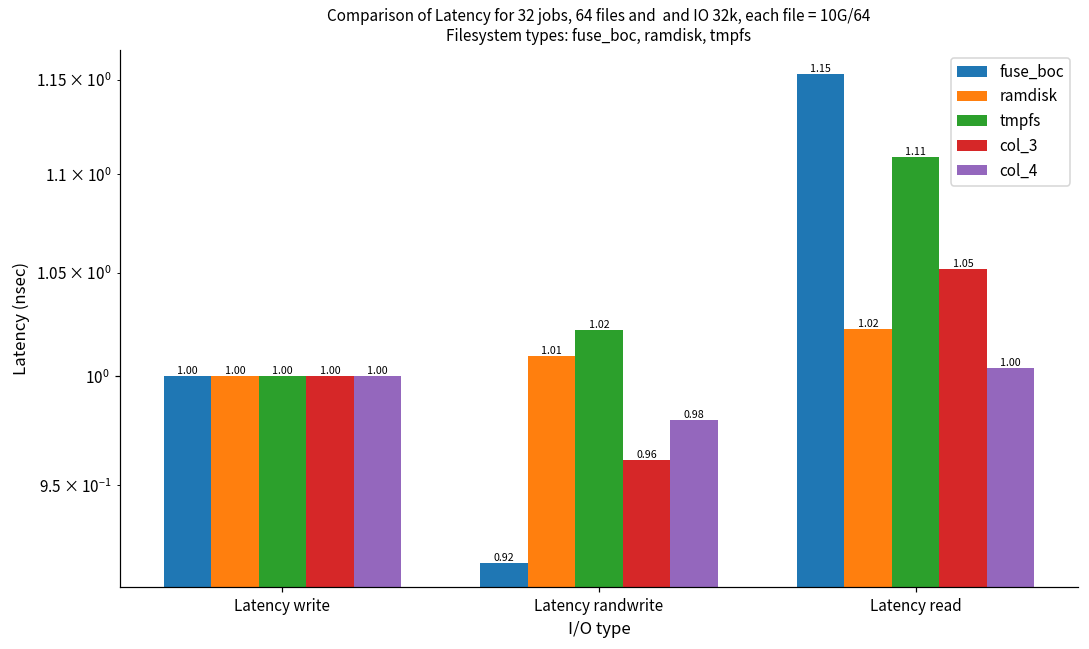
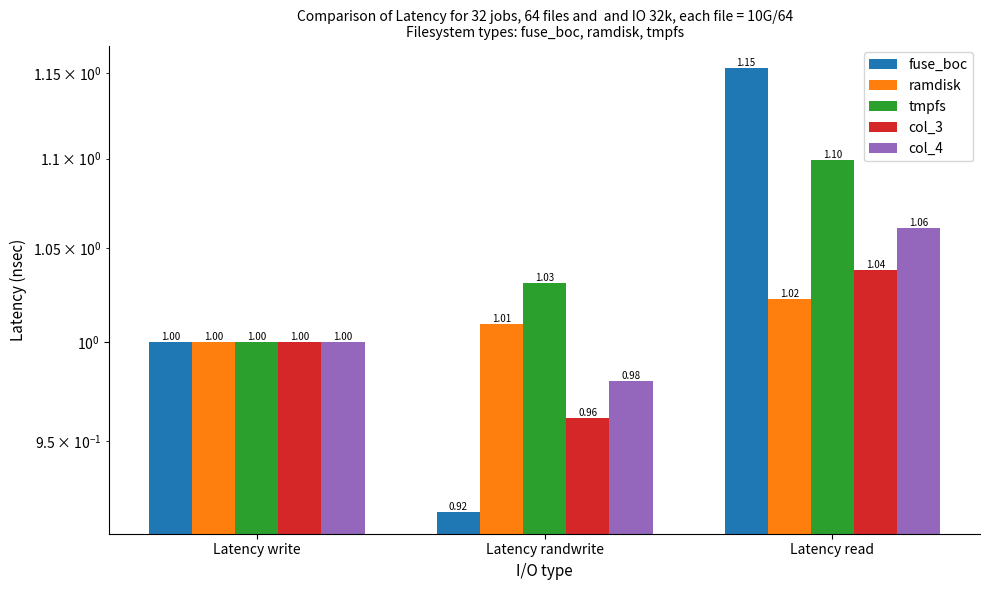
tmpfs, Latency randwrite: 1.02 -> 1.03
tmpfs, Latency read: 1.11 -> 1.10
col_3, Latency read: 1.05 -> 1.04
col_4, Latency read: 1.00 -> 1.06
